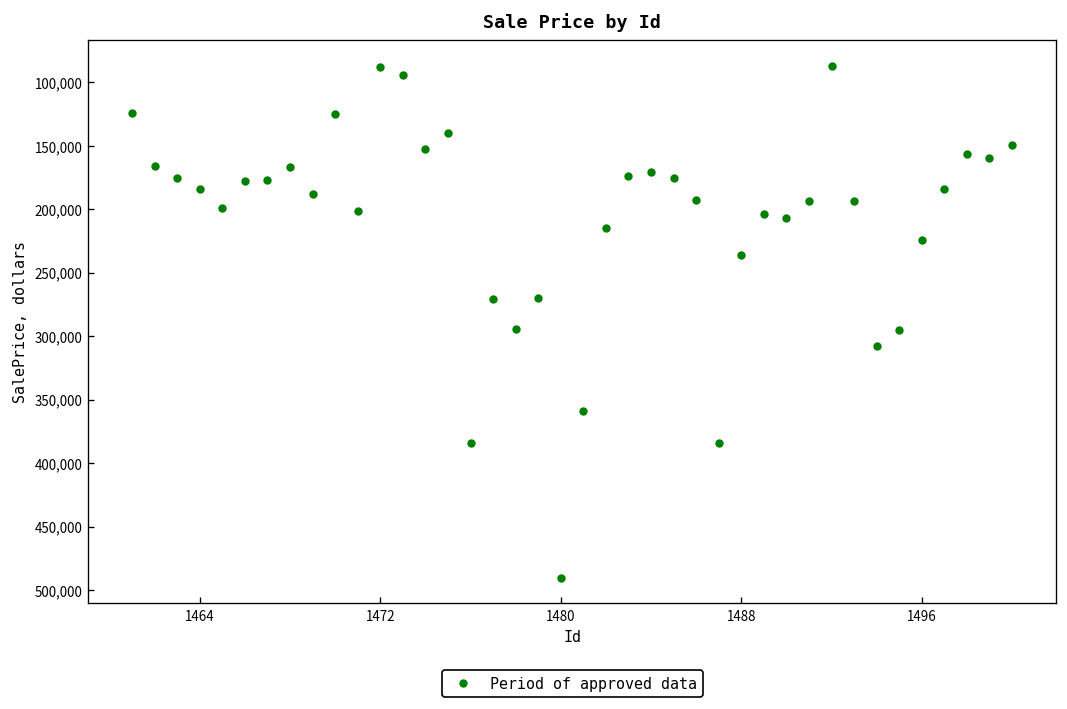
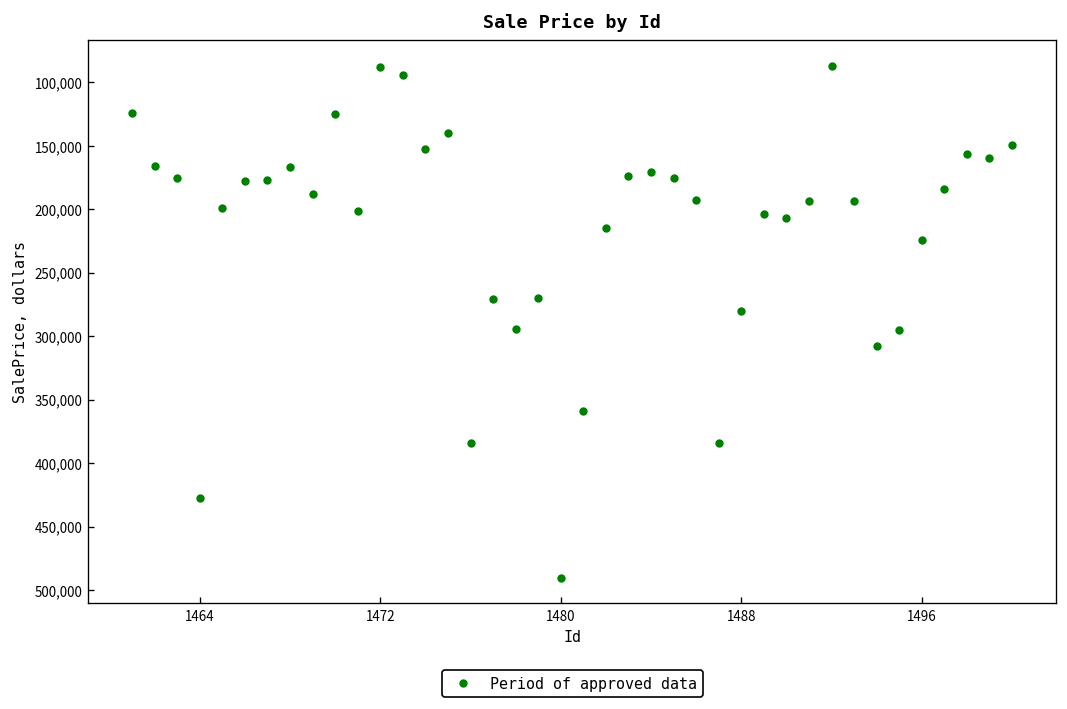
1464: 184,000 -> 428,000
1488: 236,000 -> 280,000
